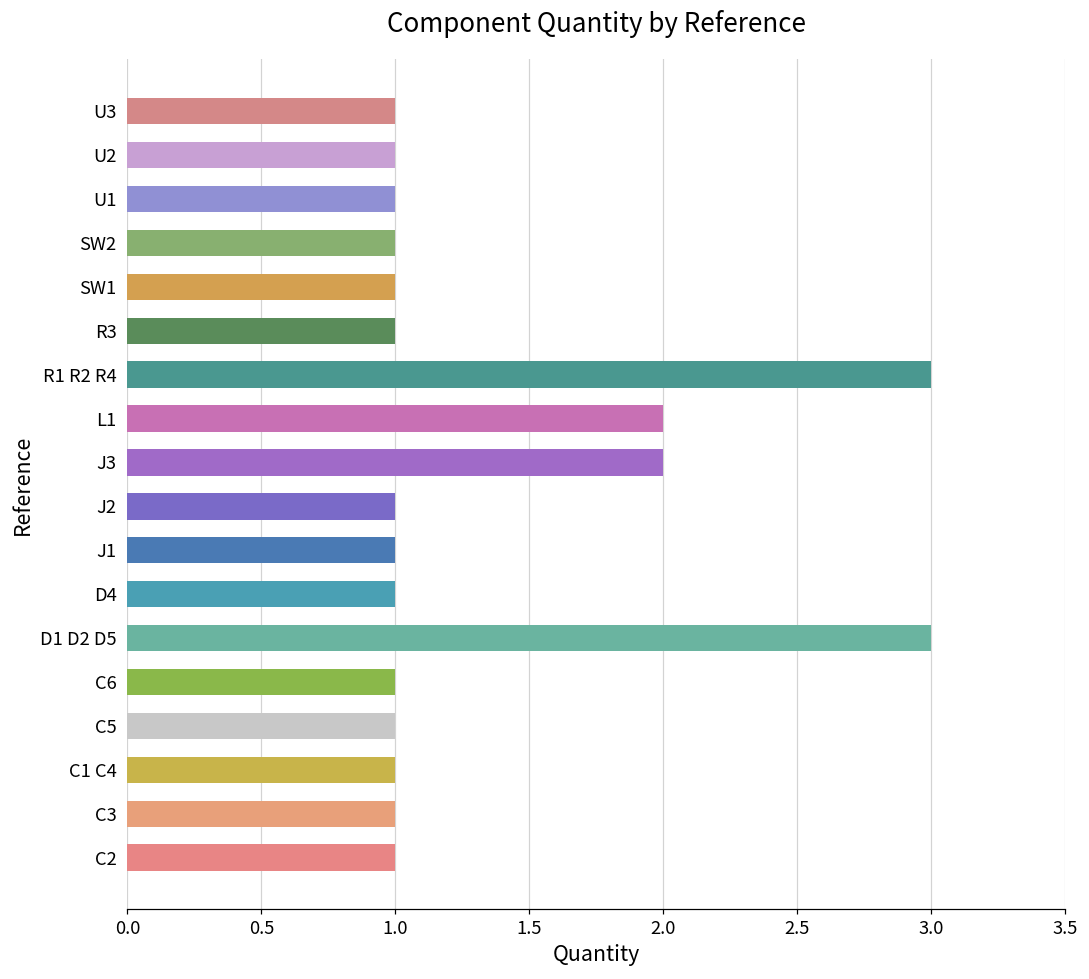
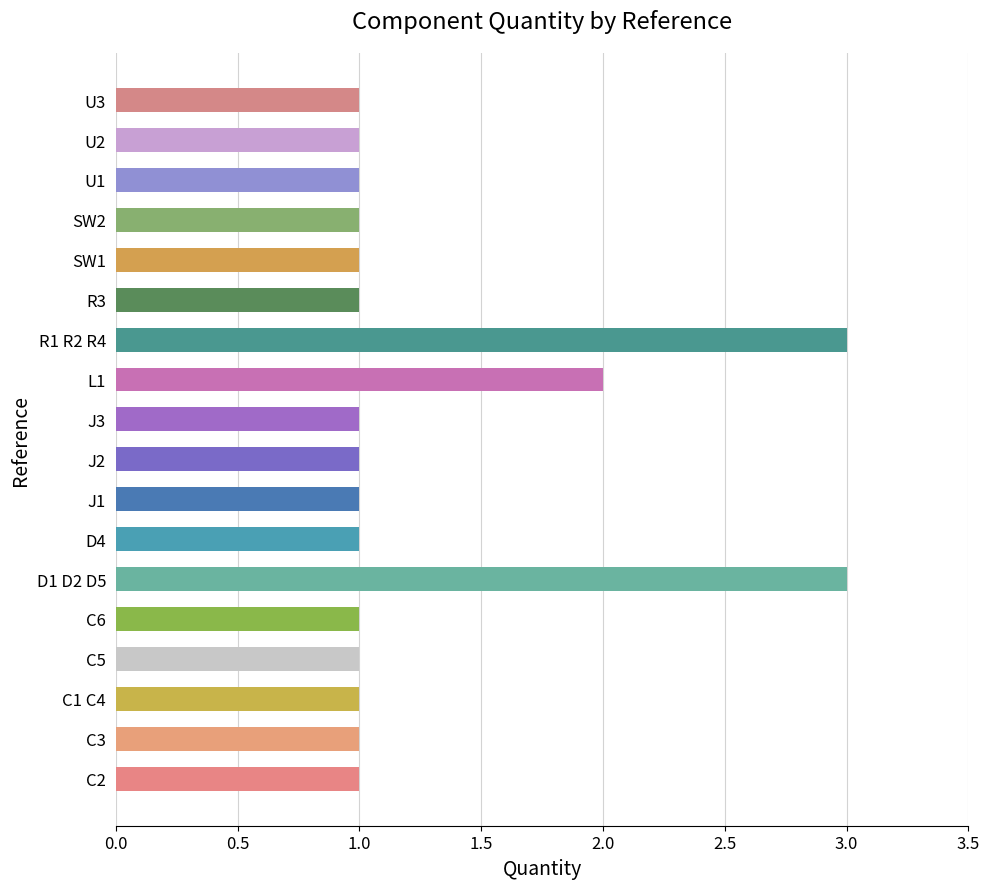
J3: 2 -> 1
